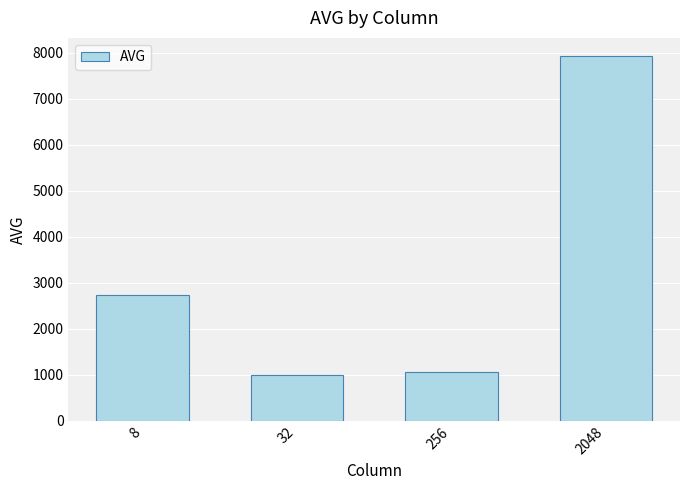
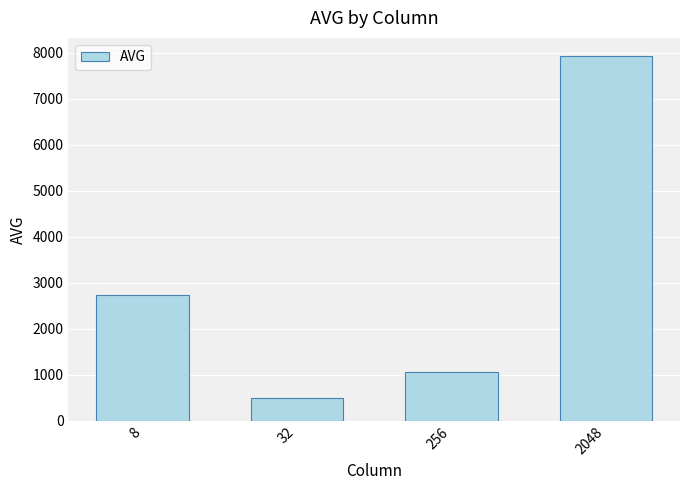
32: 1000 -> 500
